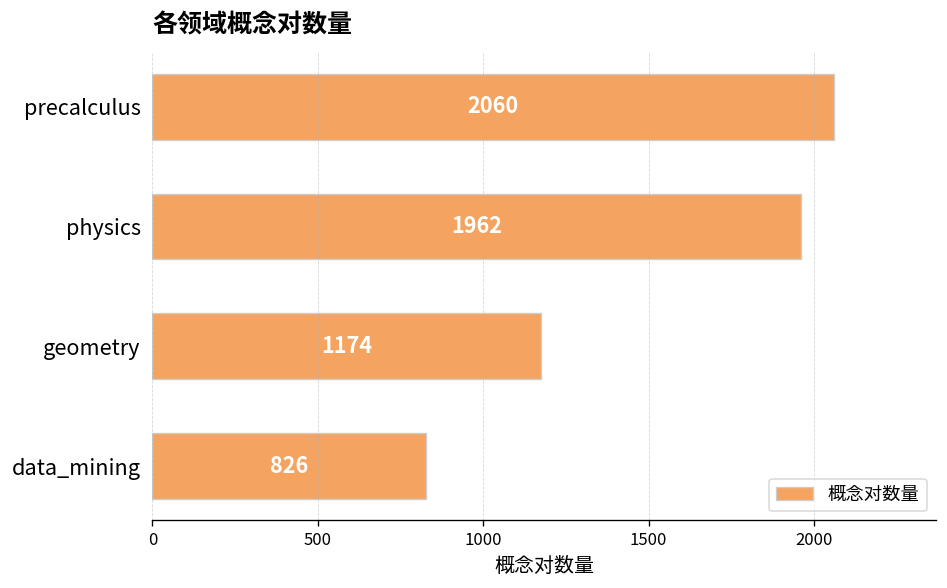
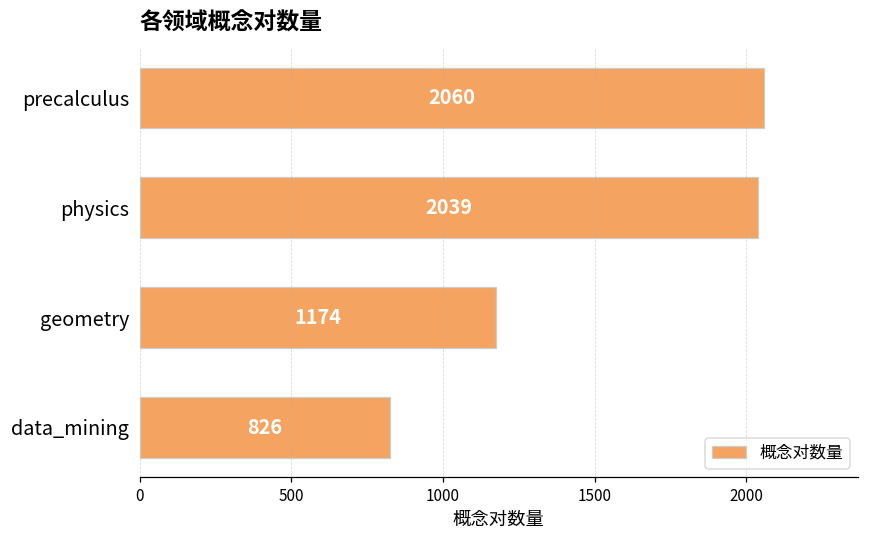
physics: 1962 -> 2039
